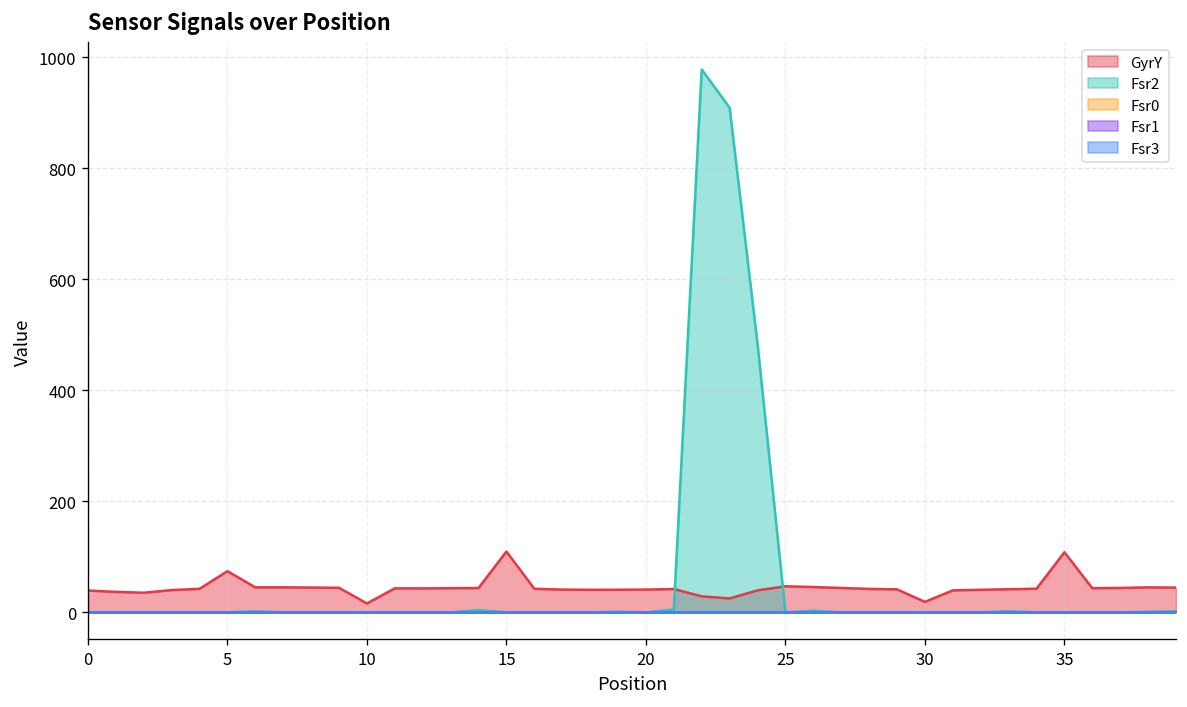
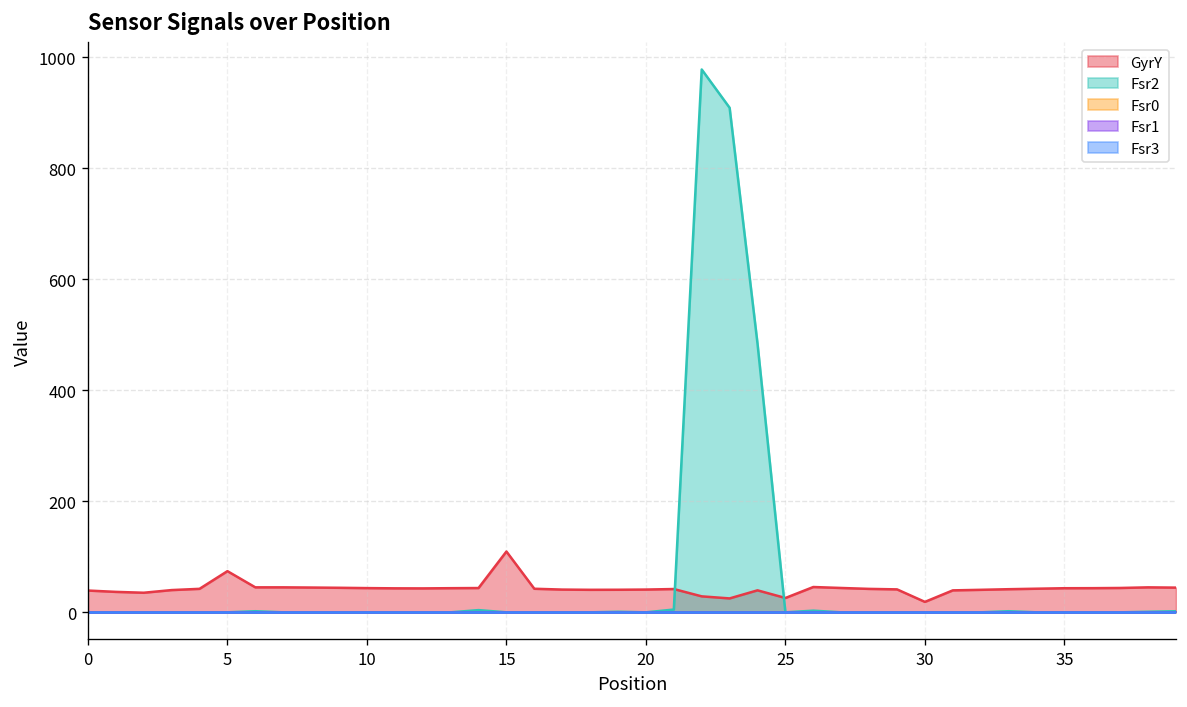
GyrY, 10: 20 -> 40
GyrY, 25: 50 -> 30
GyrY, 35: 110 -> 40
